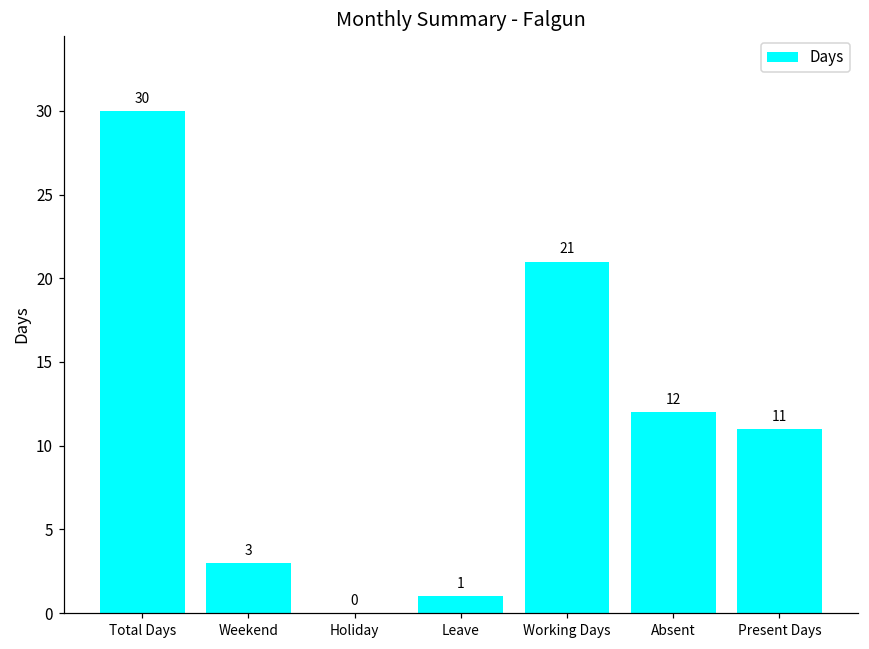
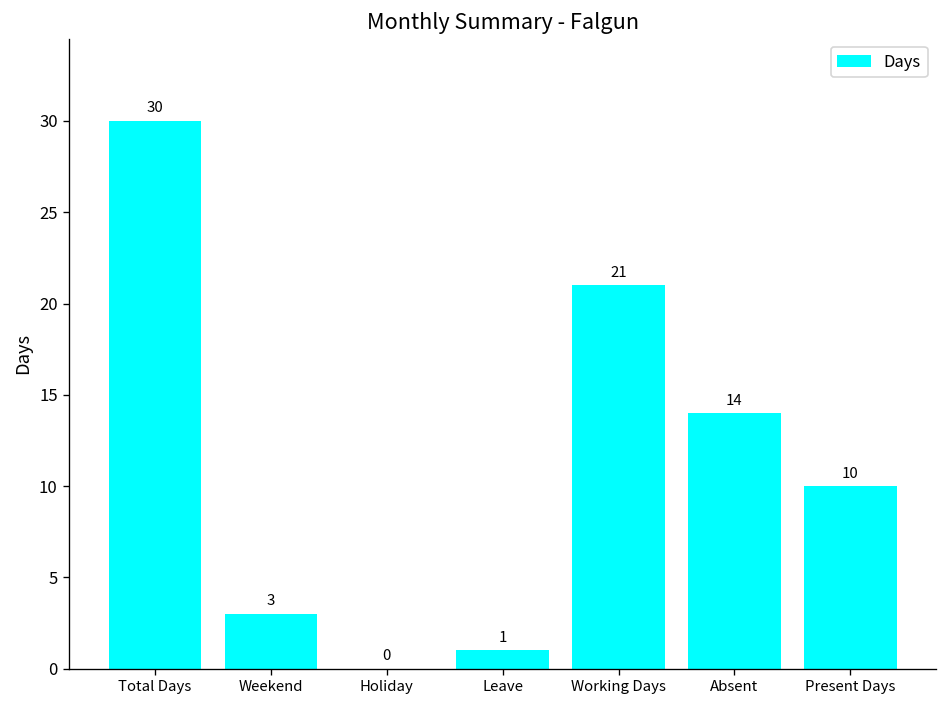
Absent: 12 -> 14
Present Days: 11 -> 10
